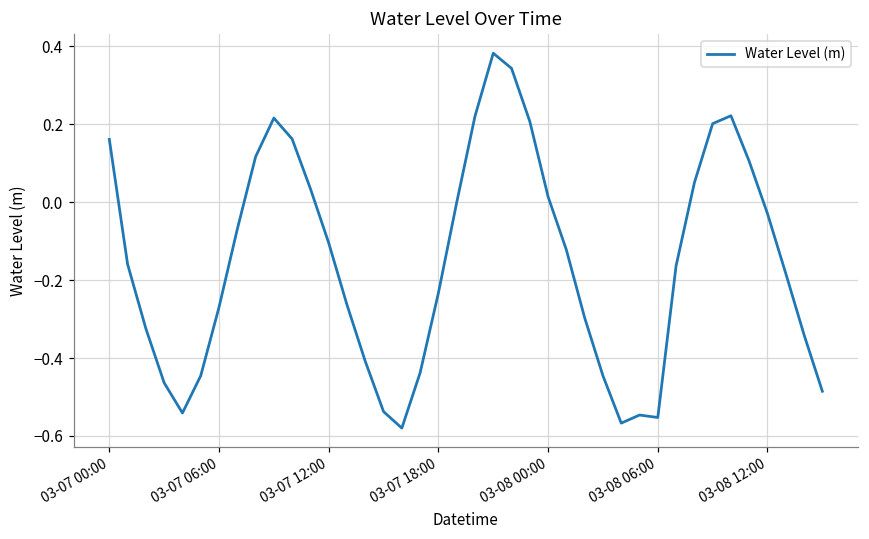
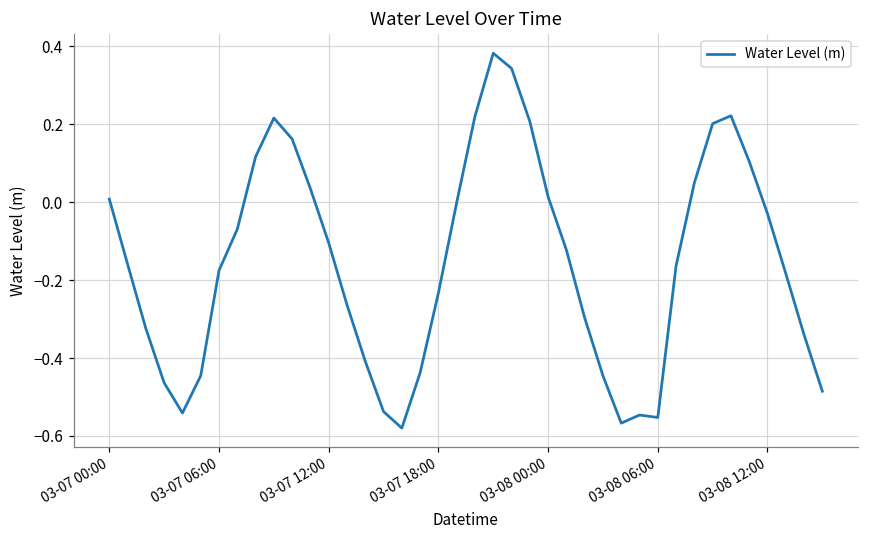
03-07 00:00: 0.16 -> 0.01
03-07 06:00: -0.27 -> -0.18
